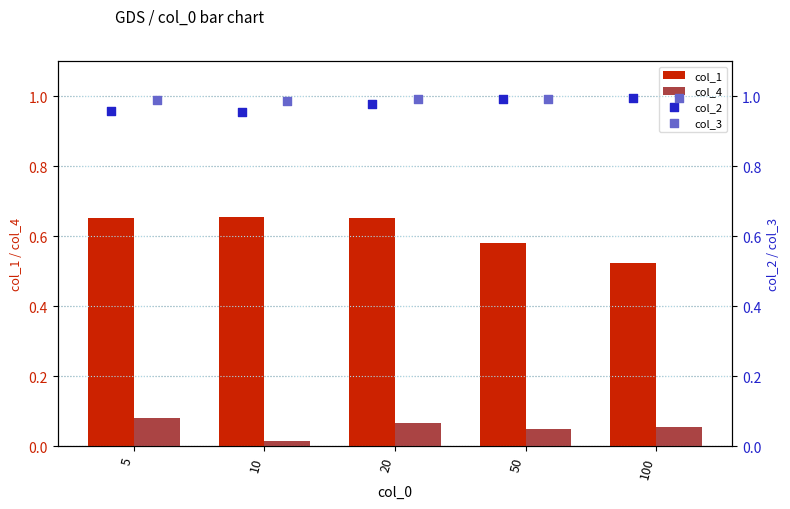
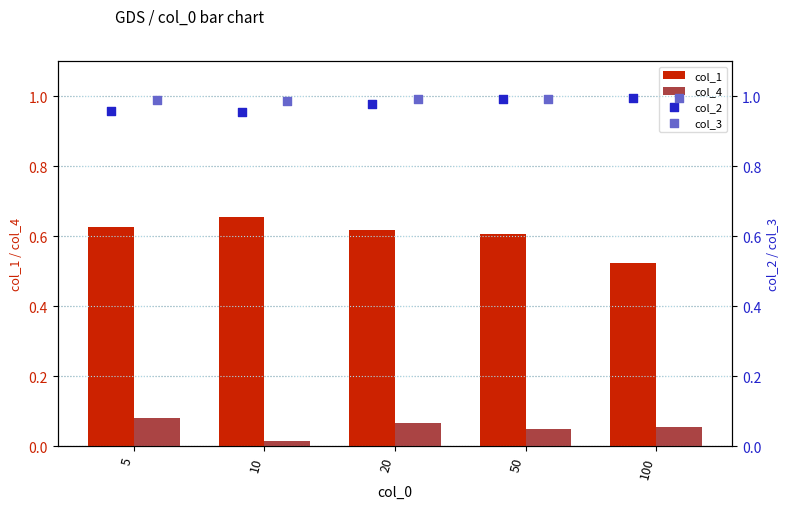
col_1, 5: 0.65 -> 0.63
col_1, 20: 0.65 -> 0.62
col_1, 50: 0.58 -> 0.60
